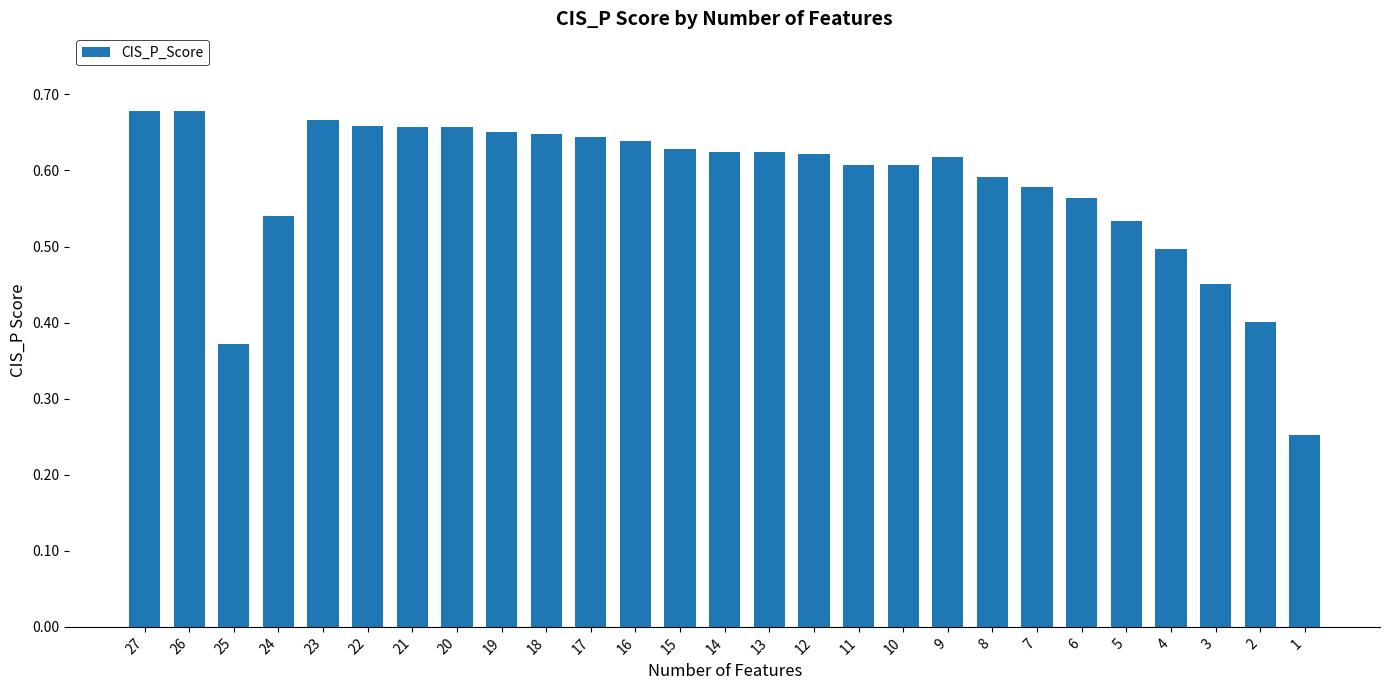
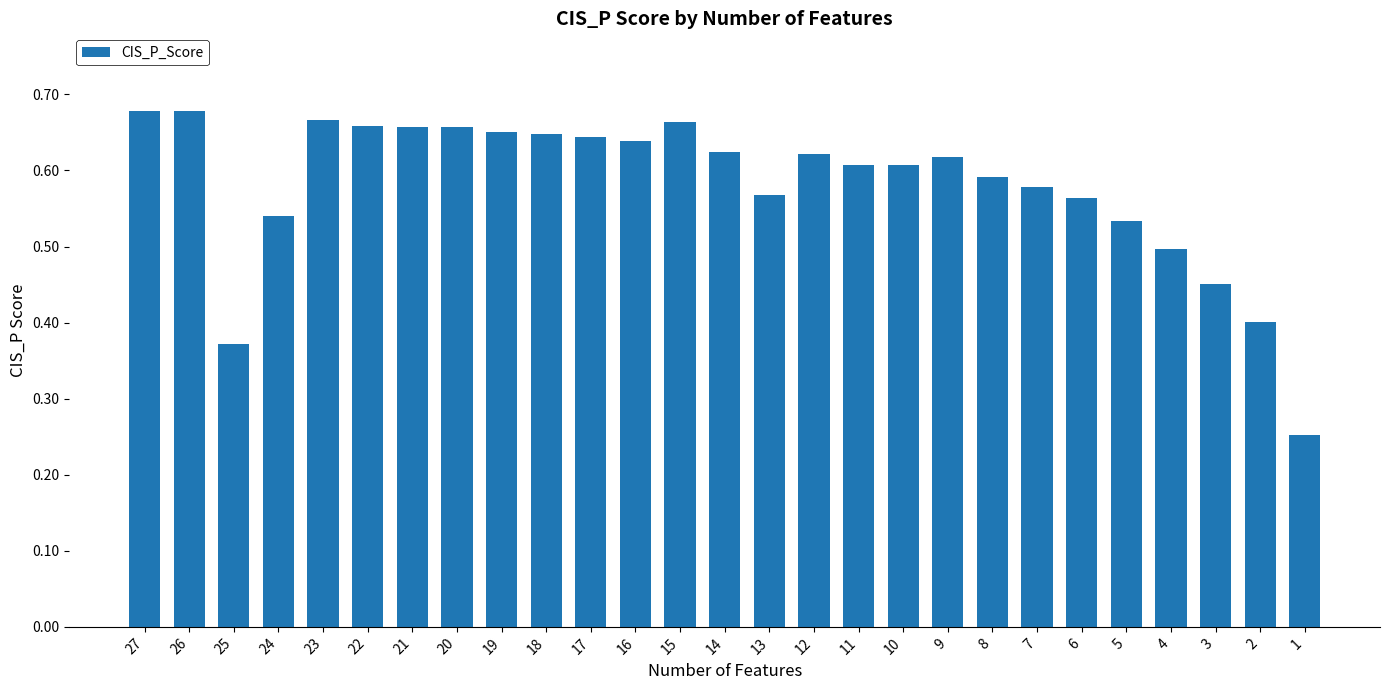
15: 0.63 -> 0.66
13: 0.62 -> 0.57
